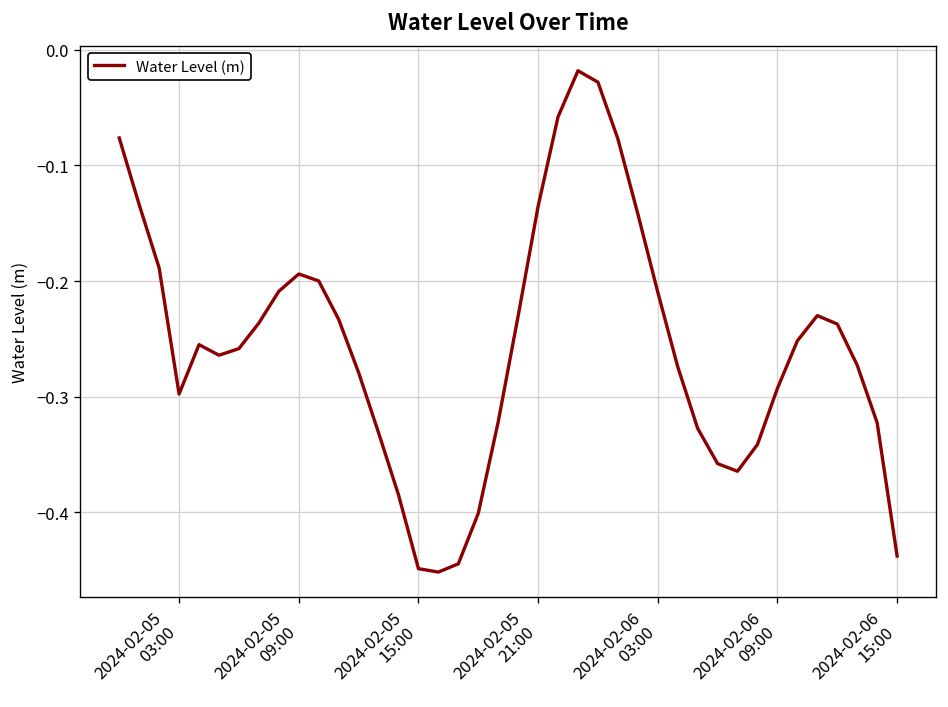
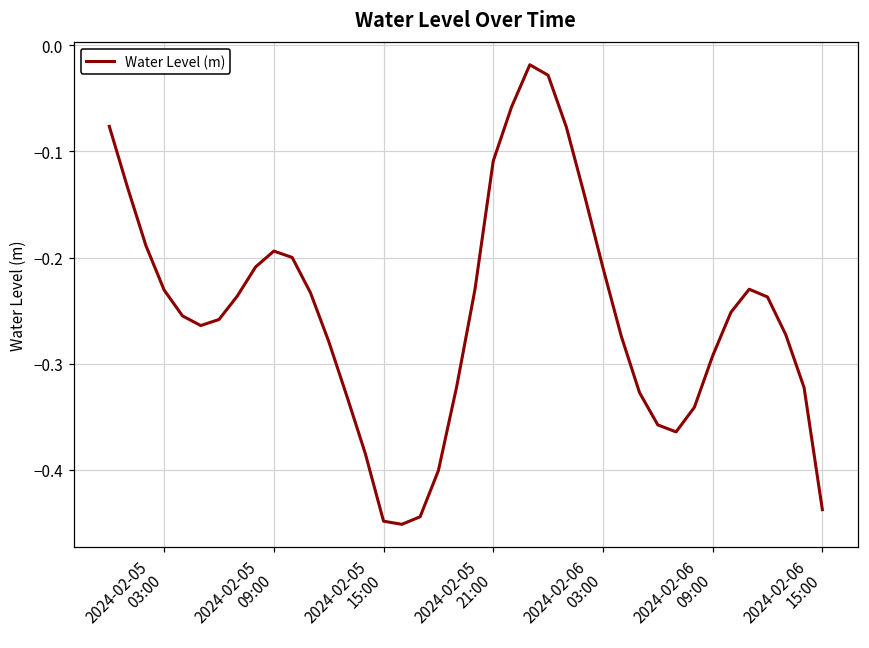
2024-02-05 03:00: -0.30 -> -0.23
2024-02-05 21:00: -0.14 -> -0.11
